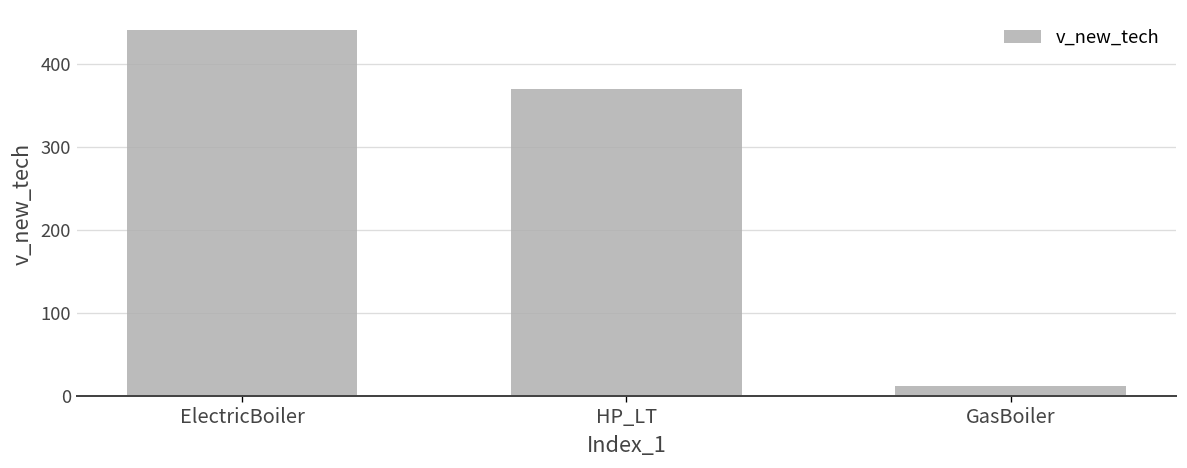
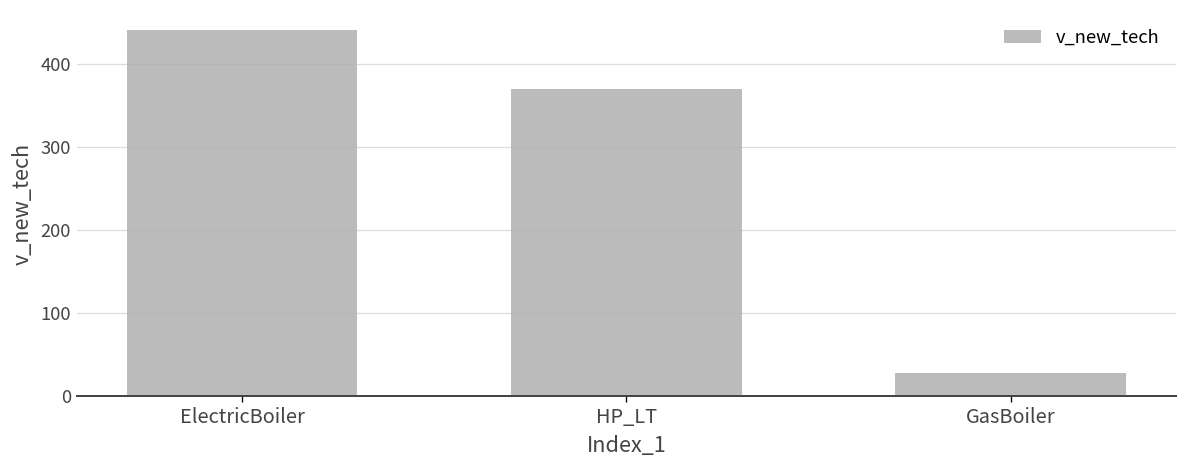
GasBoiler: 10 -> 30
